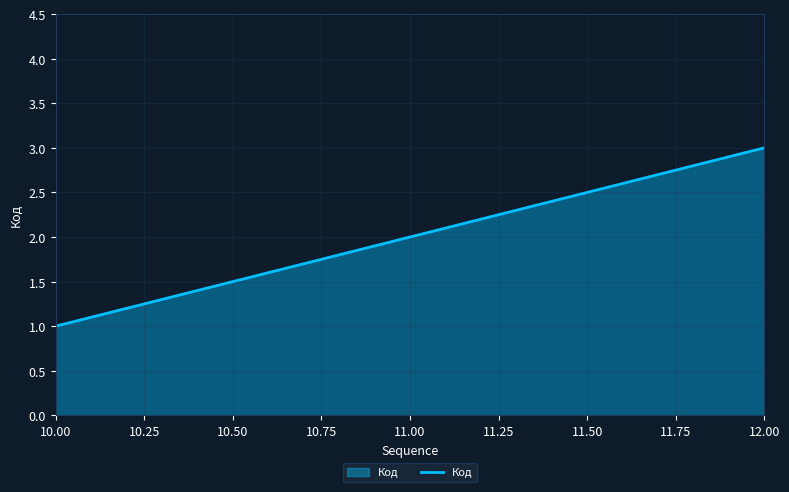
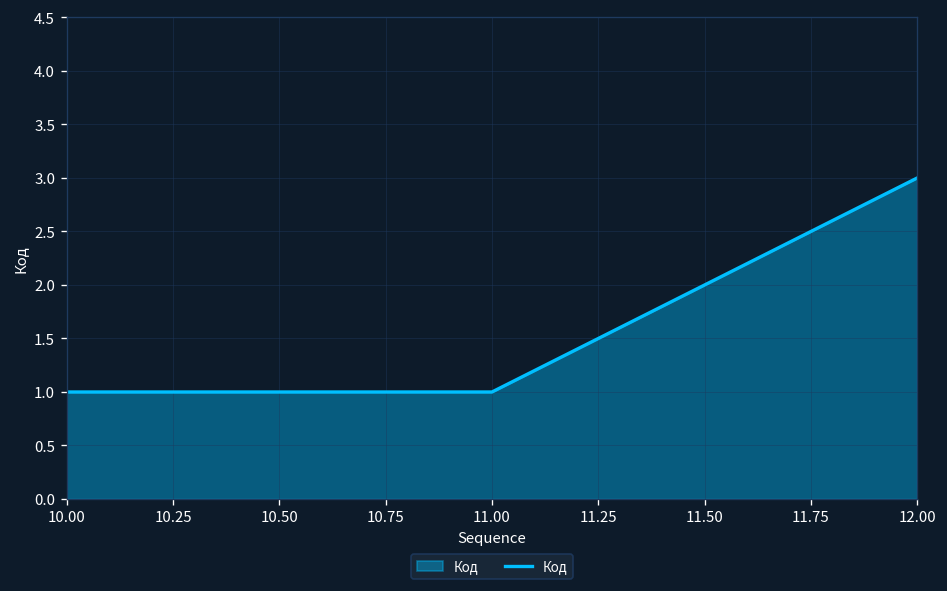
11.00: 2 -> 1
